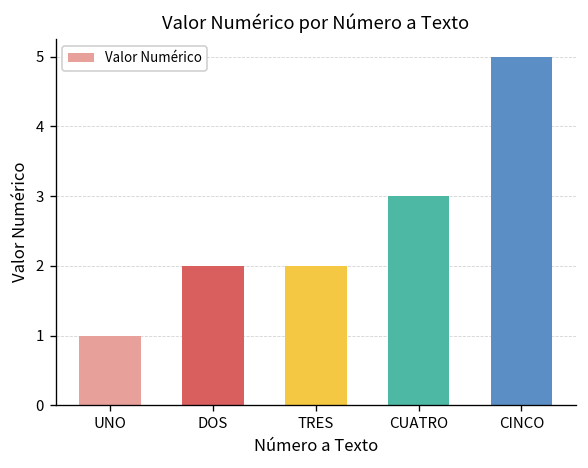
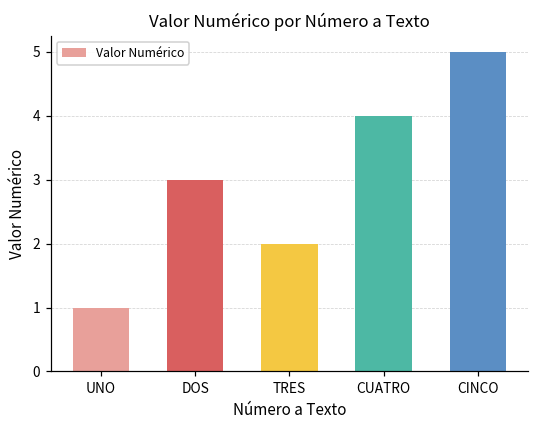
DOS: 2 -> 3
CUATRO: 3 -> 4
